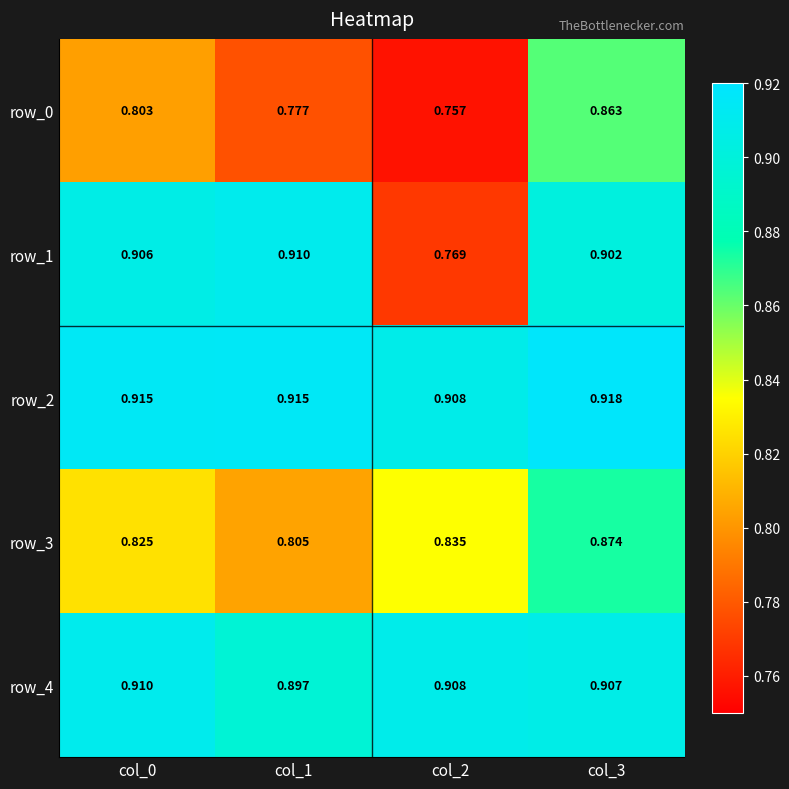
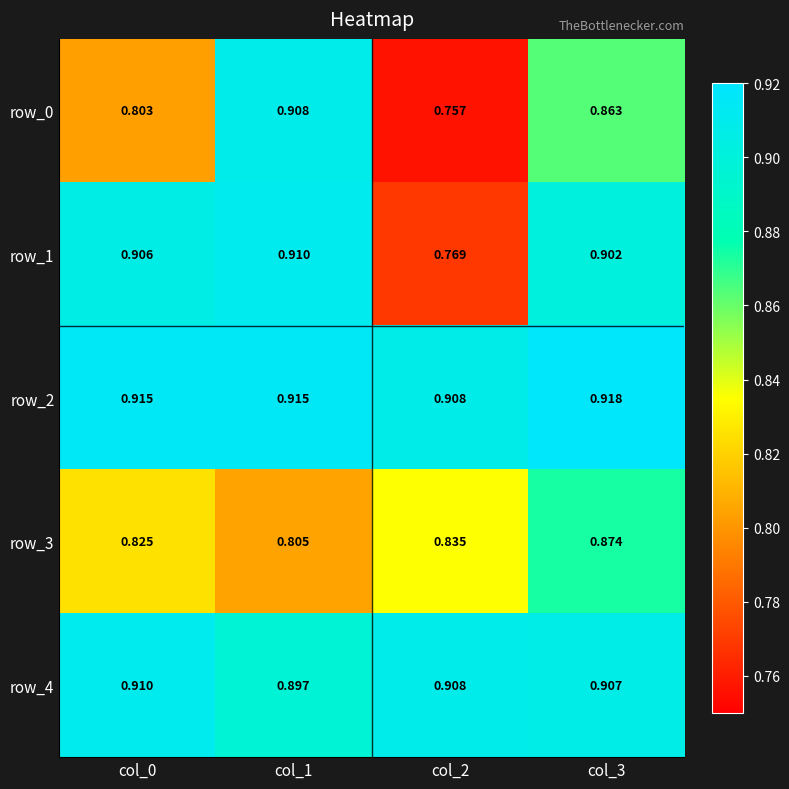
row_0, col_1: 0.777 -> 0.908
